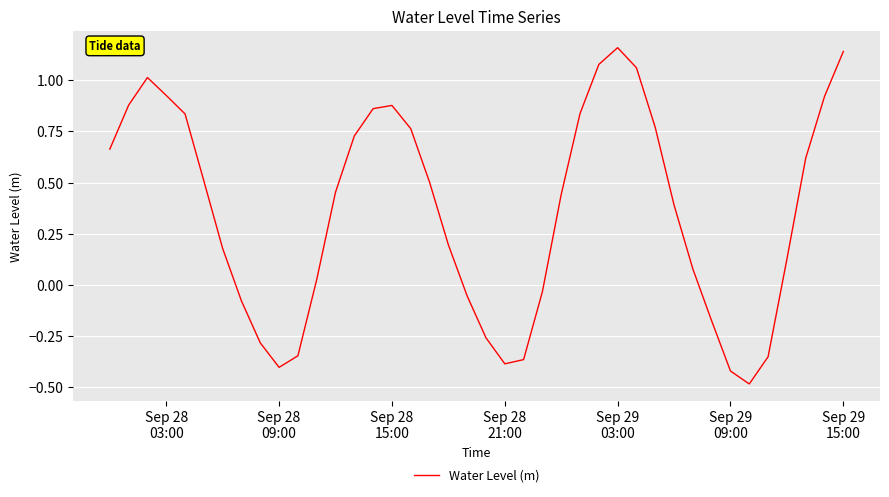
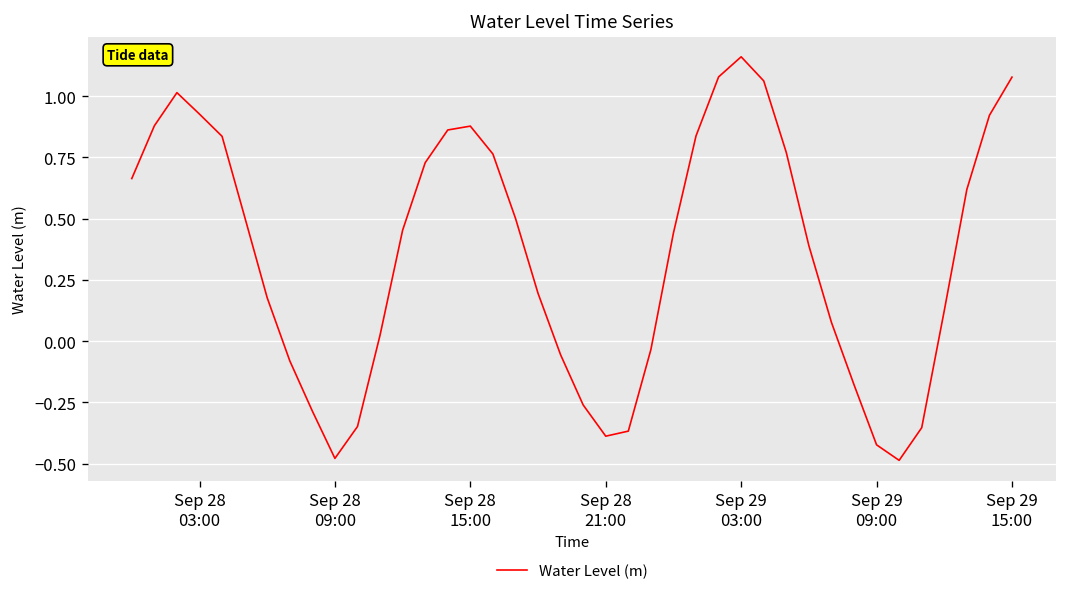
Sep 28 09:00: -0.40 -> -0.48
Sep 29 15:00: 1.14 -> 1.08
